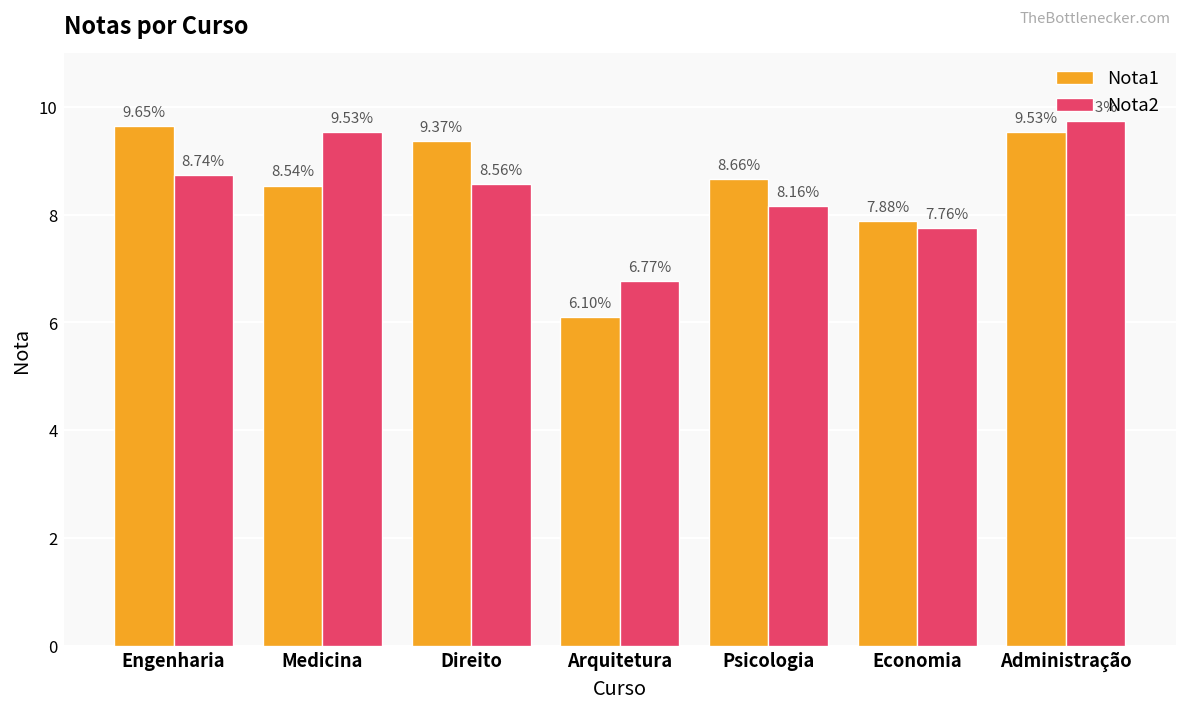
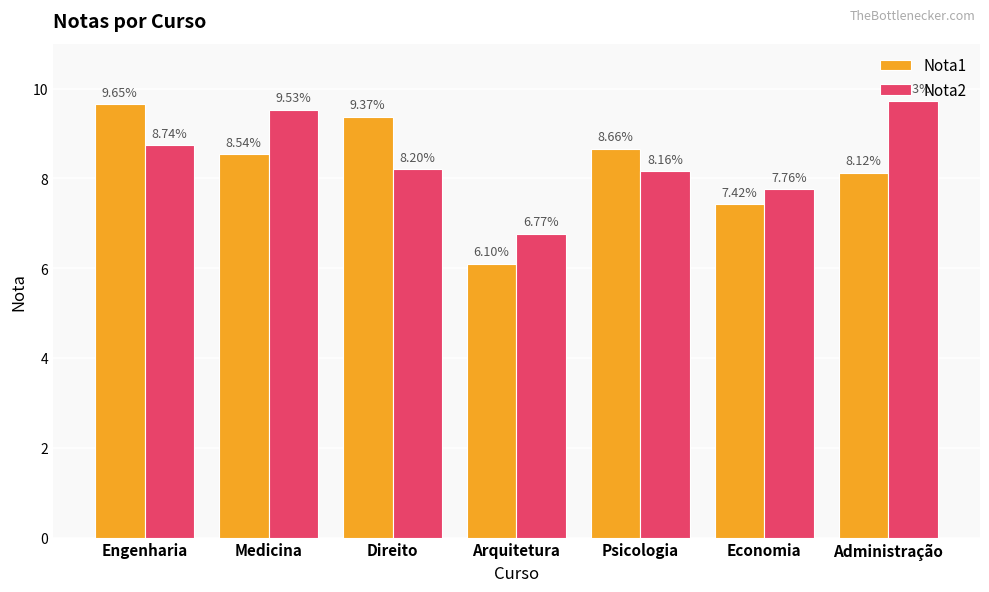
Nota2, Direito: 8.56% -> 8.20%
Nota1, Economia: 7.88% -> 7.42%
Nota1, Administração: 9.53% -> 8.12%
